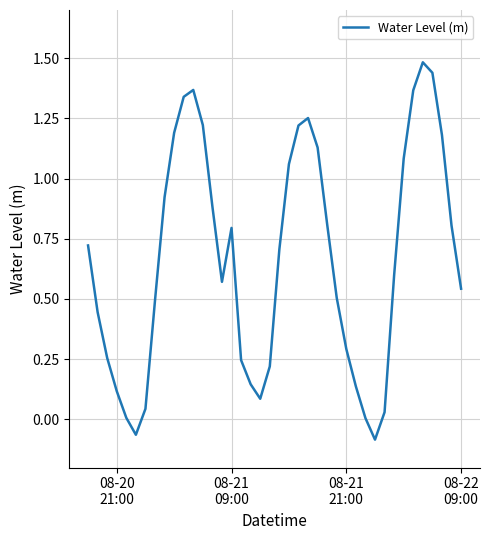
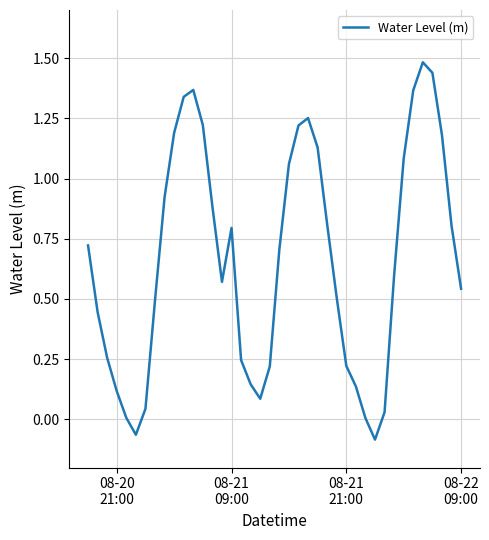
08-21 21:00: 0.29 -> 0.22
